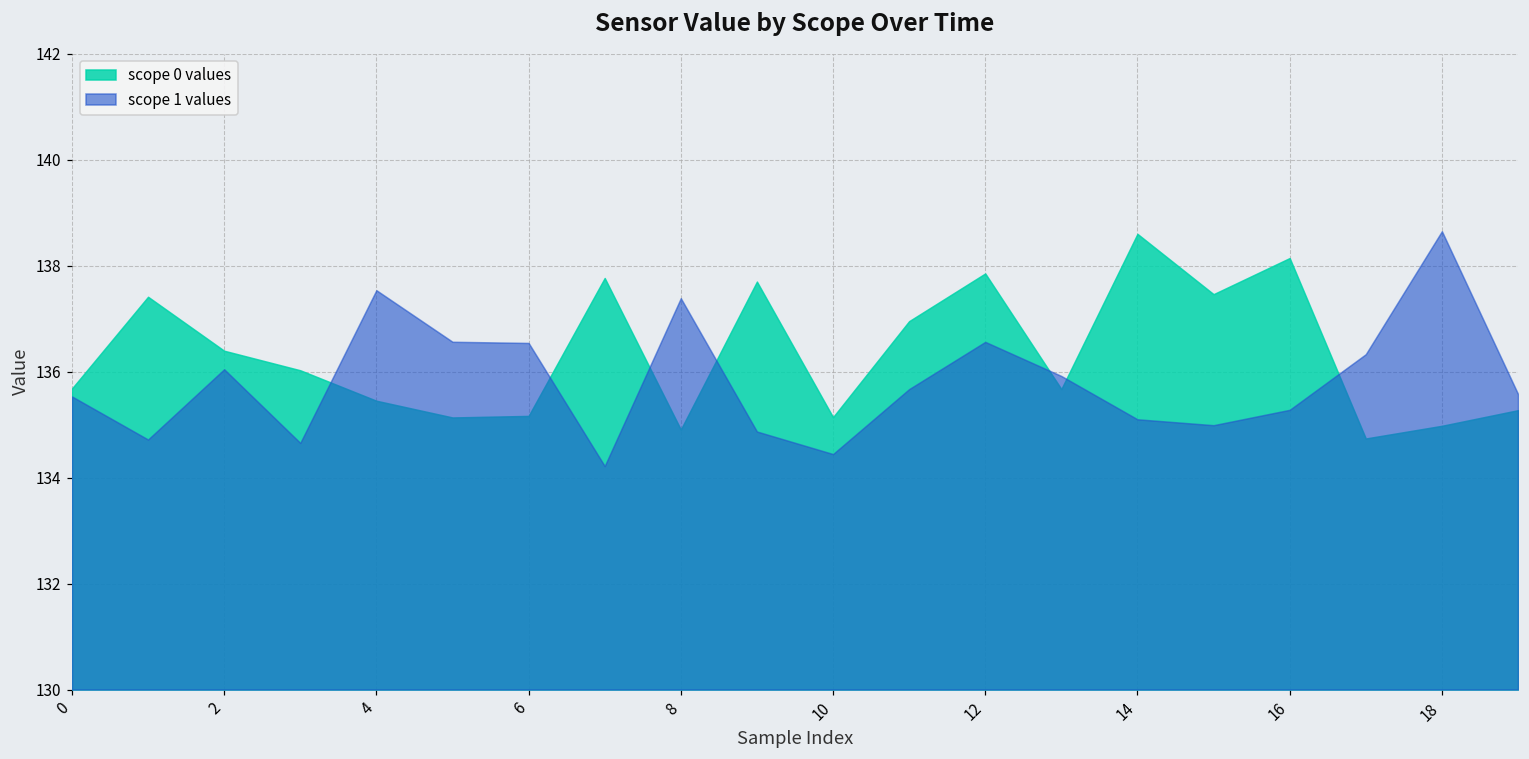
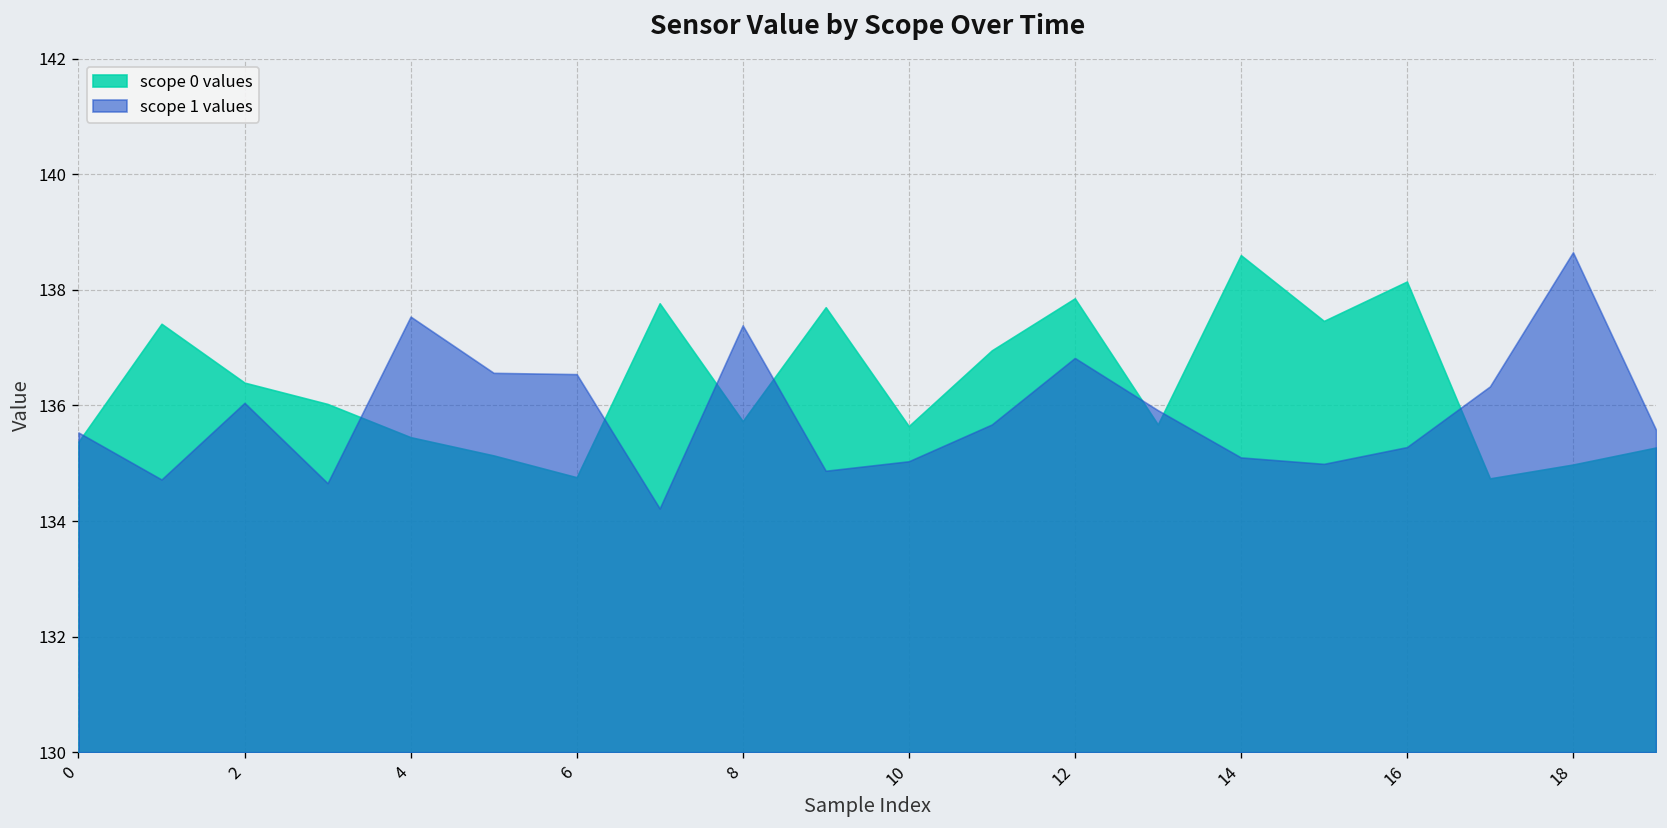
scope 0 values, 0: 135.7 -> 135.4
scope 0 values, 6: 135.2 -> 134.8
scope 0 values, 8: 134.9 -> 135.7
scope 0 values, 10: 135.1 -> 135.6
scope 1 values, 10: 134.4 -> 135.0
scope 1 values, 12: 136.6 -> 136.8
